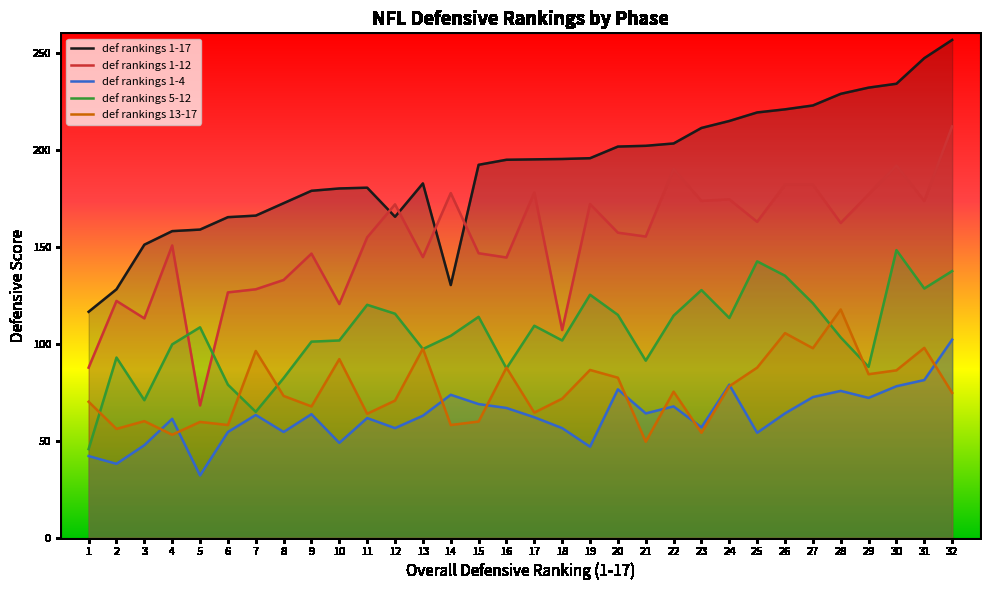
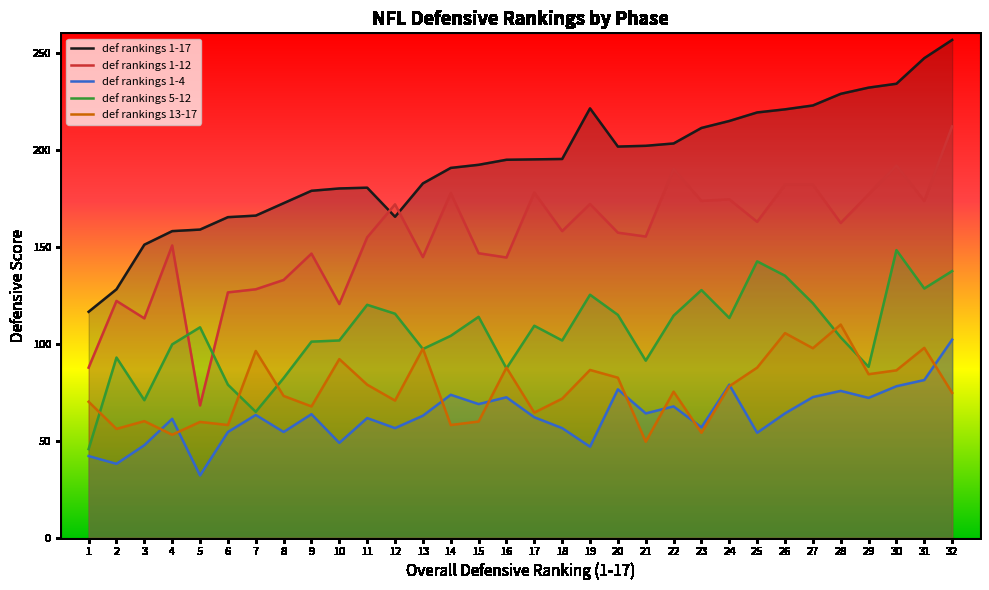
def rankings 13-17, 11: 64 -> 79
def rankings 1-17, 14: 130 -> 191
def rankings 1-4, 16: 67 -> 72
def rankings 1-12, 18: 107 -> 158
def rankings 1-17, 19: 196 -> 221
def rankings 13-17, 28: 118 -> 110
